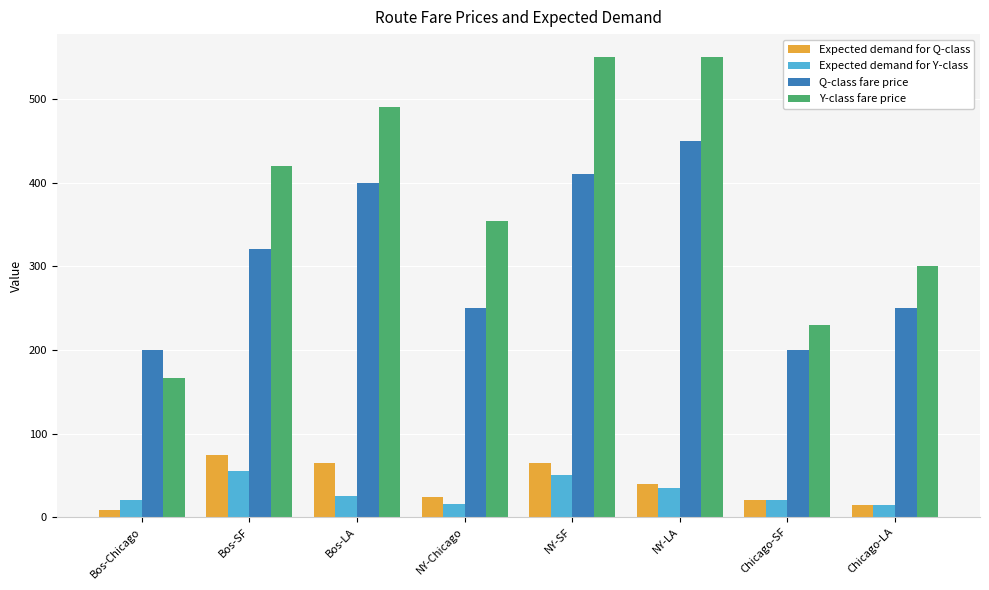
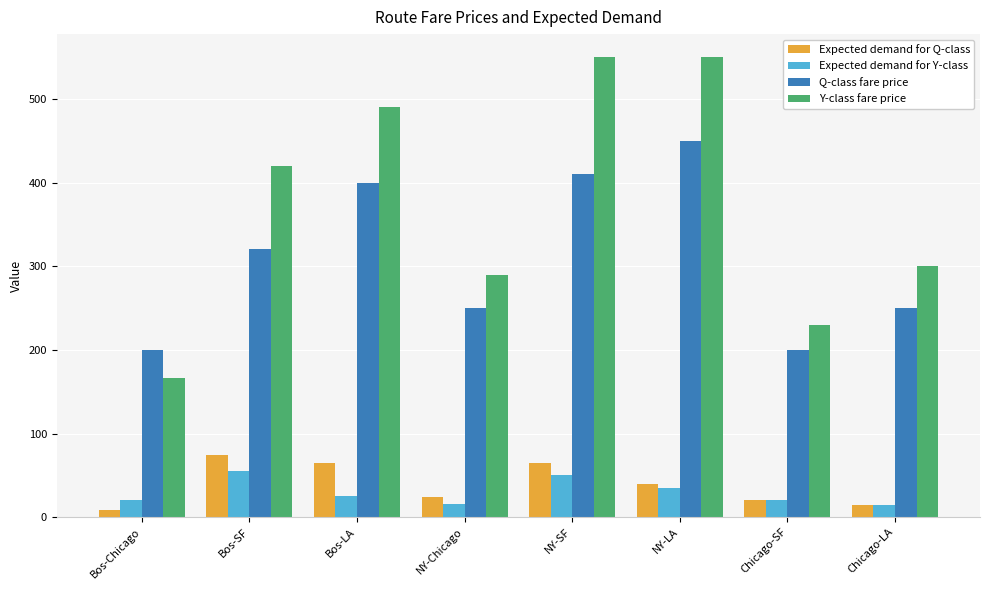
Y-class fare price, NY-Chicago: 350 -> 290
